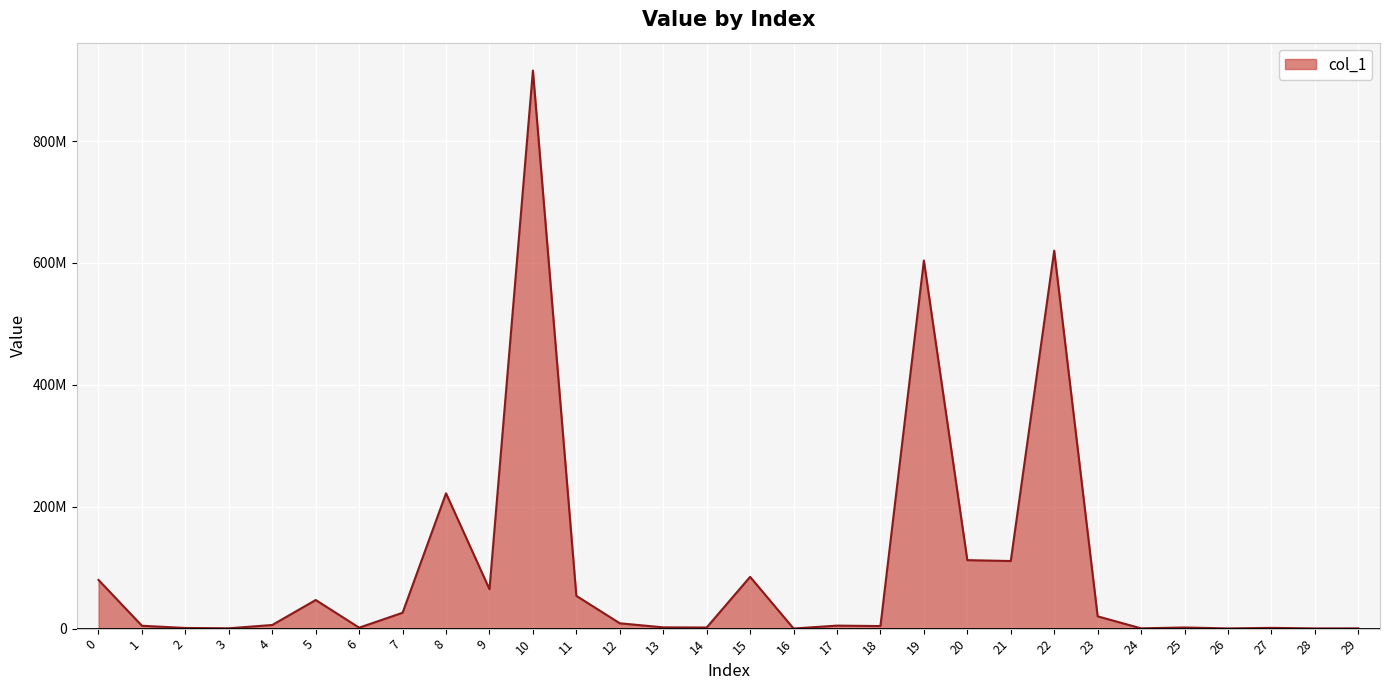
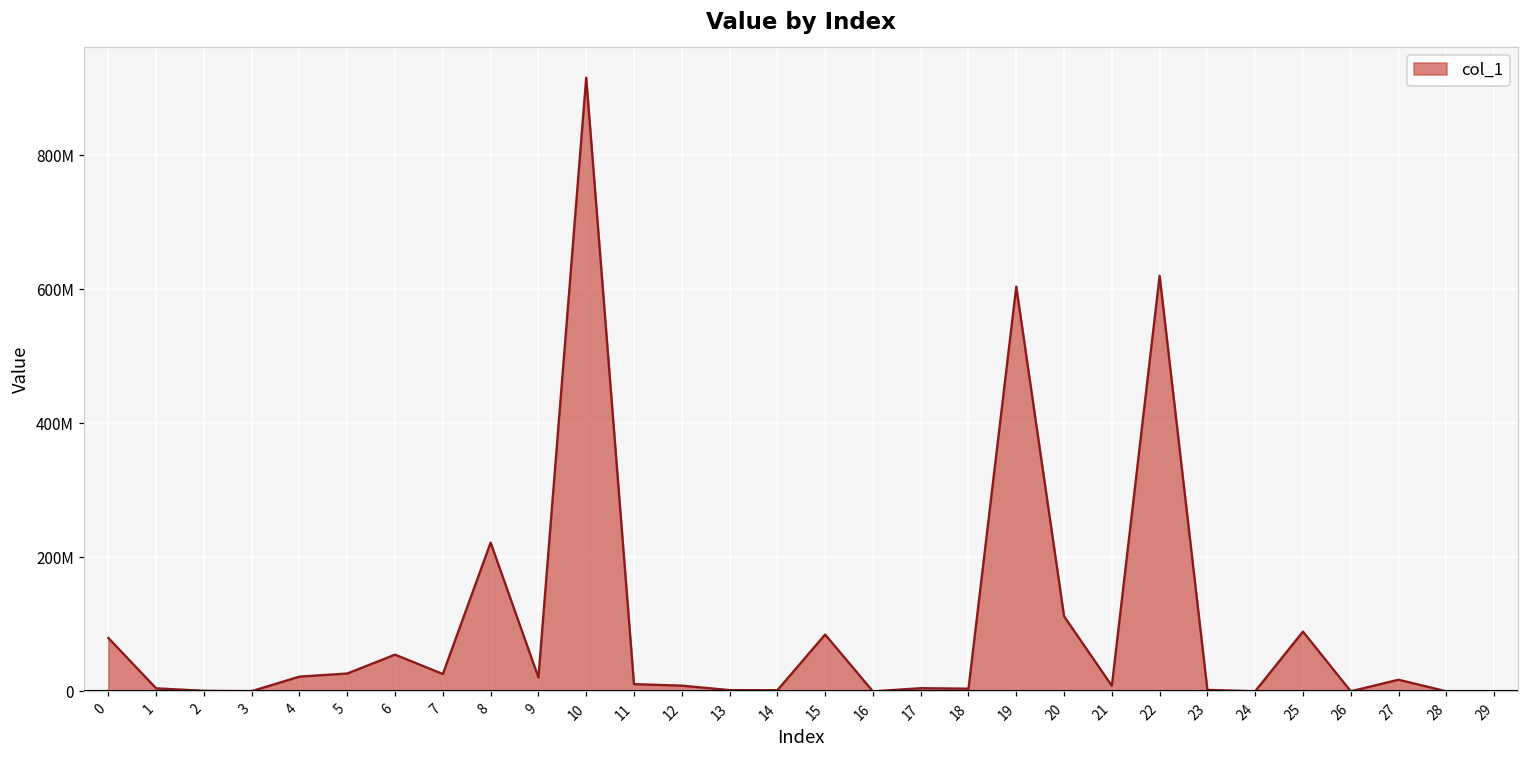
4: 10000000 -> 20000000
5: 50000000 -> 30000000
6: 0 -> 60000000
9: 60000000 -> 20000000
11: 50000000 -> 10000000
21: 110000000 -> 10000000
23: 20000000 -> 0
25: 0 -> 90000000
27: 0 -> 20000000
